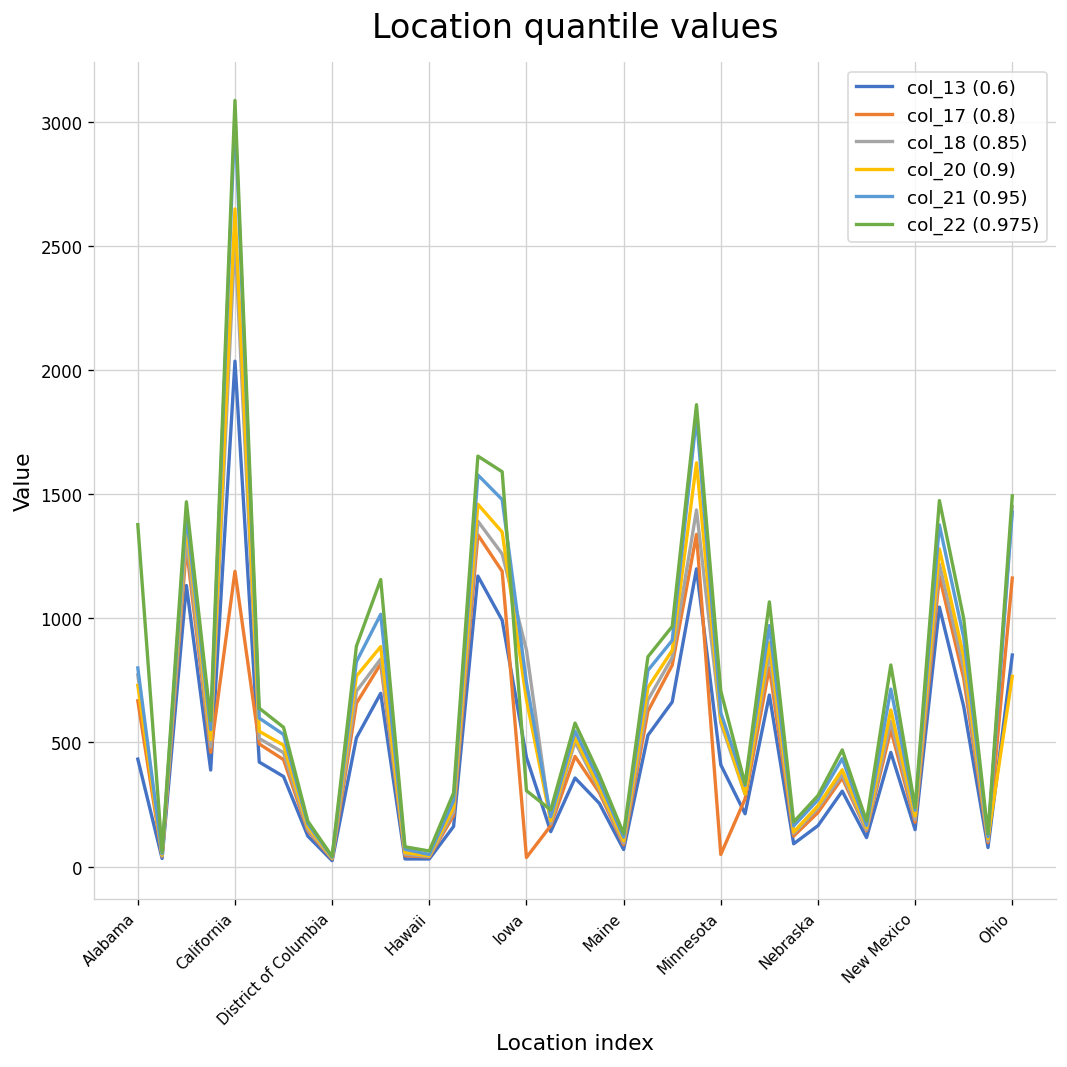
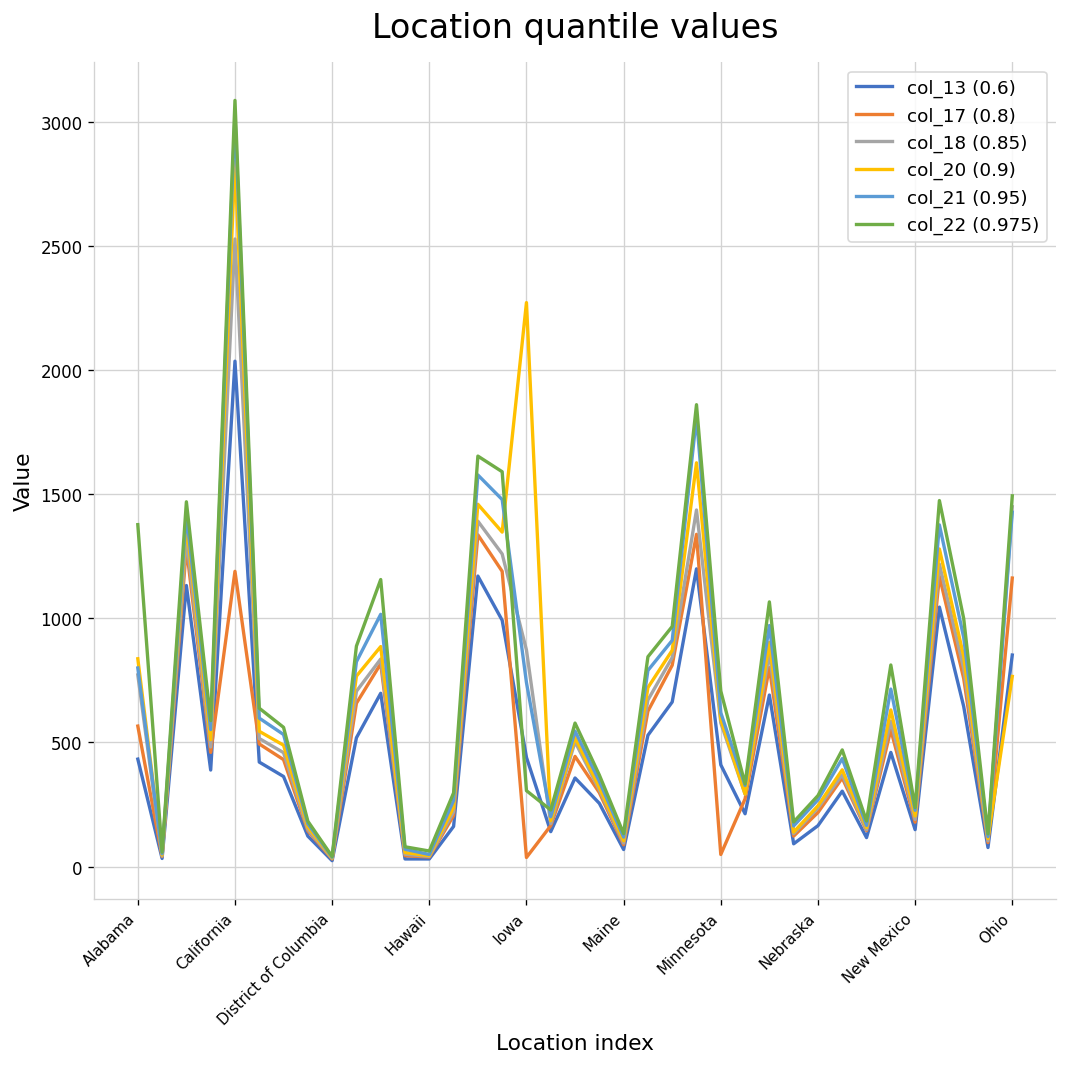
col_17 (0.8), Alabama: 670 -> 570
col_20 (0.9), Alabama: 730 -> 840
col_20 (0.9), California: 2650 -> 2840
col_20 (0.9), Iowa: 670 -> 2270
